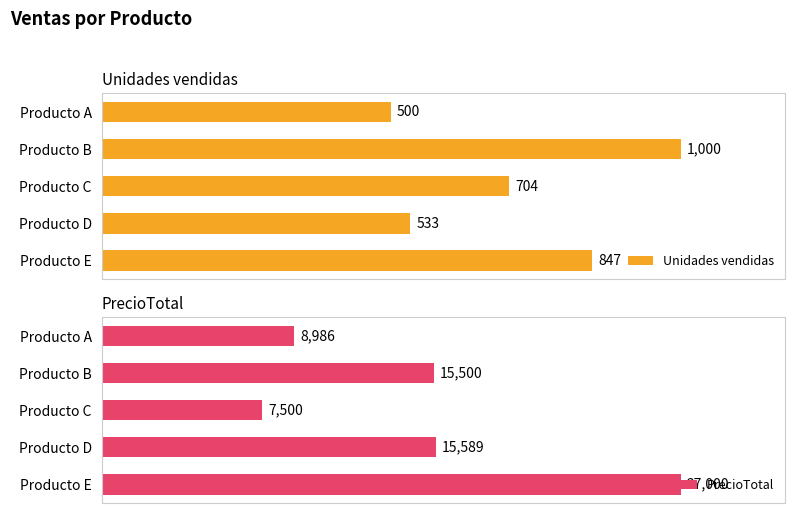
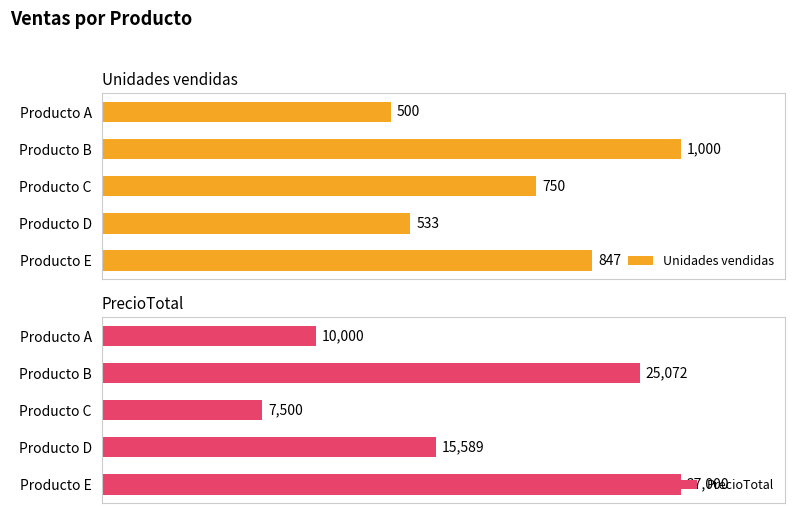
Unidades vendidas, Producto C: 704 -> 750
PrecioTotal, Producto A: 8,986 -> 10,000
PrecioTotal, Producto B: 15,500 -> 25,072
